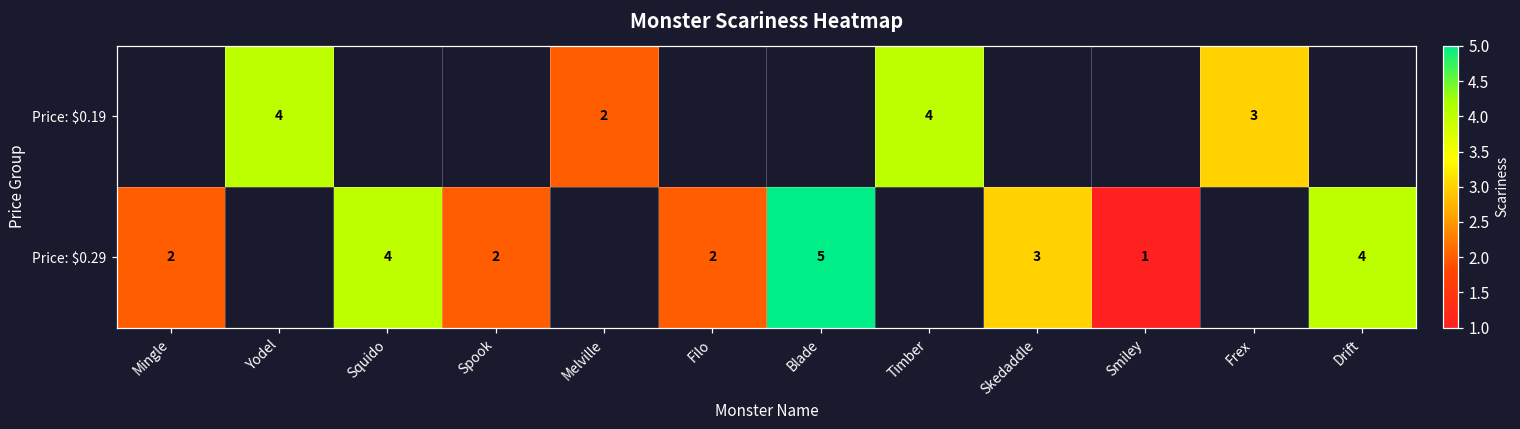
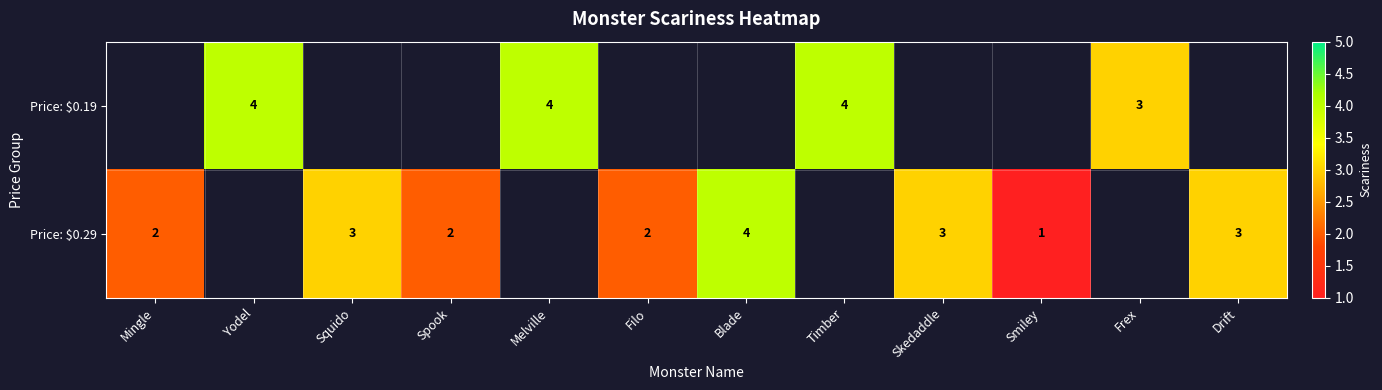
Price: $0.19, Melville: 2 -> 4
Price: $0.29, Squido: 4 -> 3
Price: $0.29, Blade: 5 -> 4
Price: $0.29, Drift: 4 -> 3
